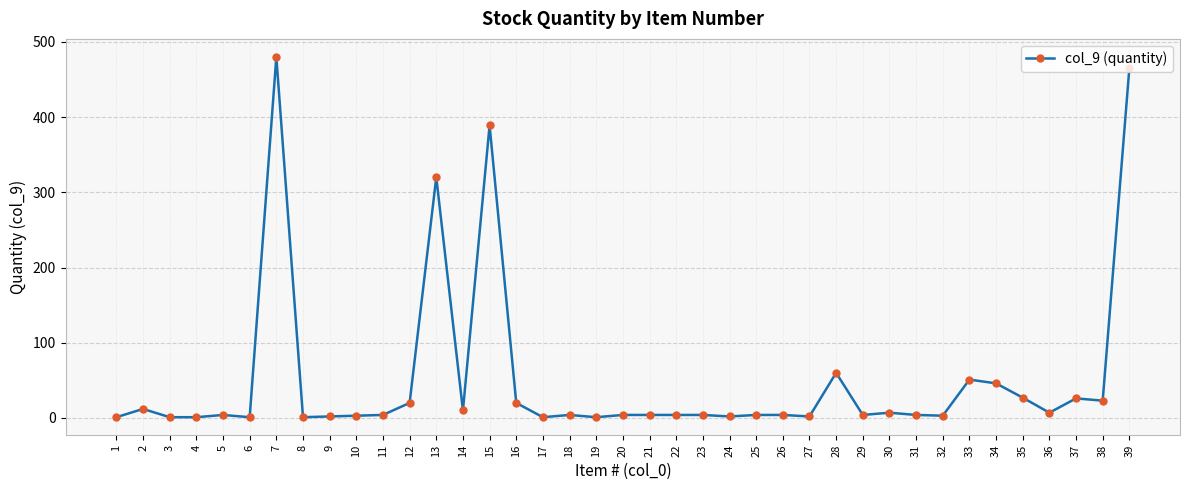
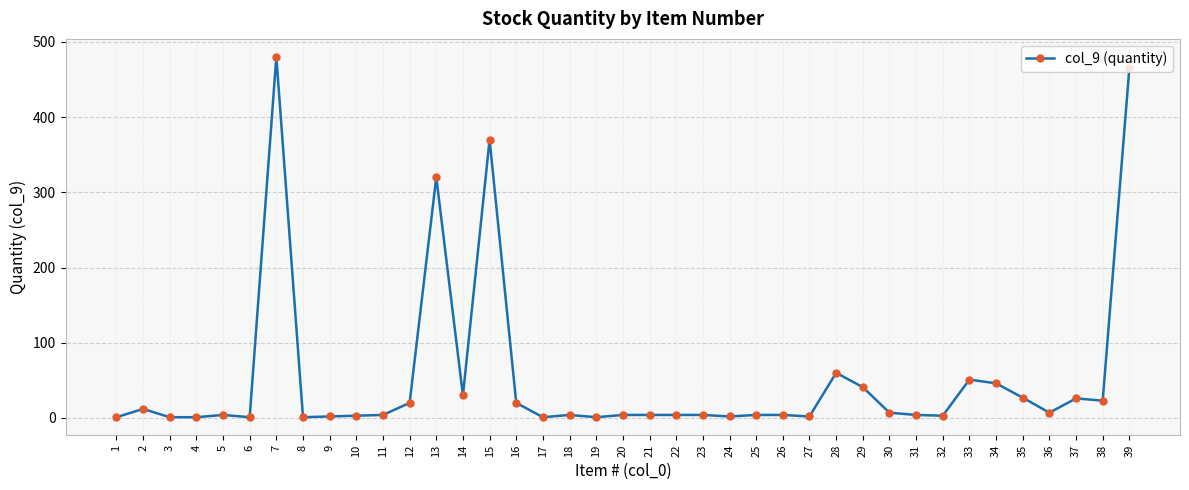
14: 10 -> 30
15: 390 -> 370
29: 0 -> 40
